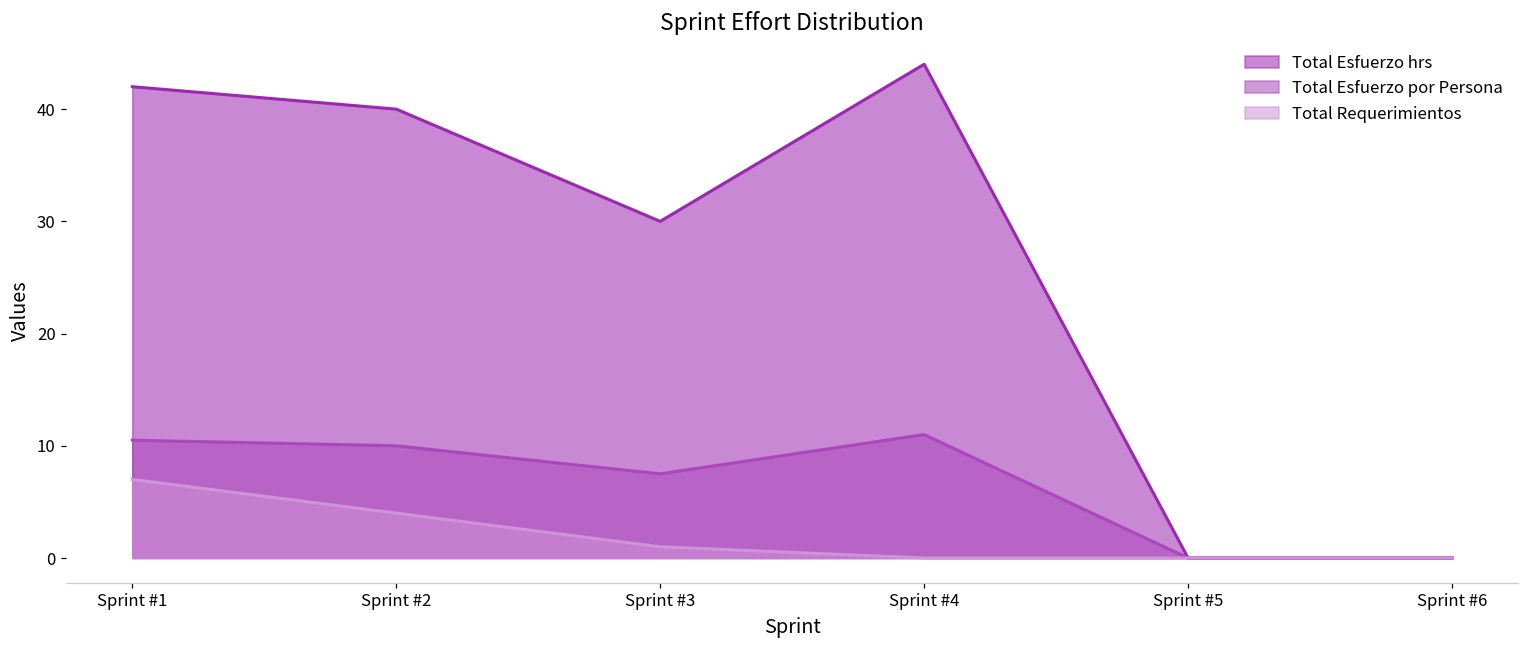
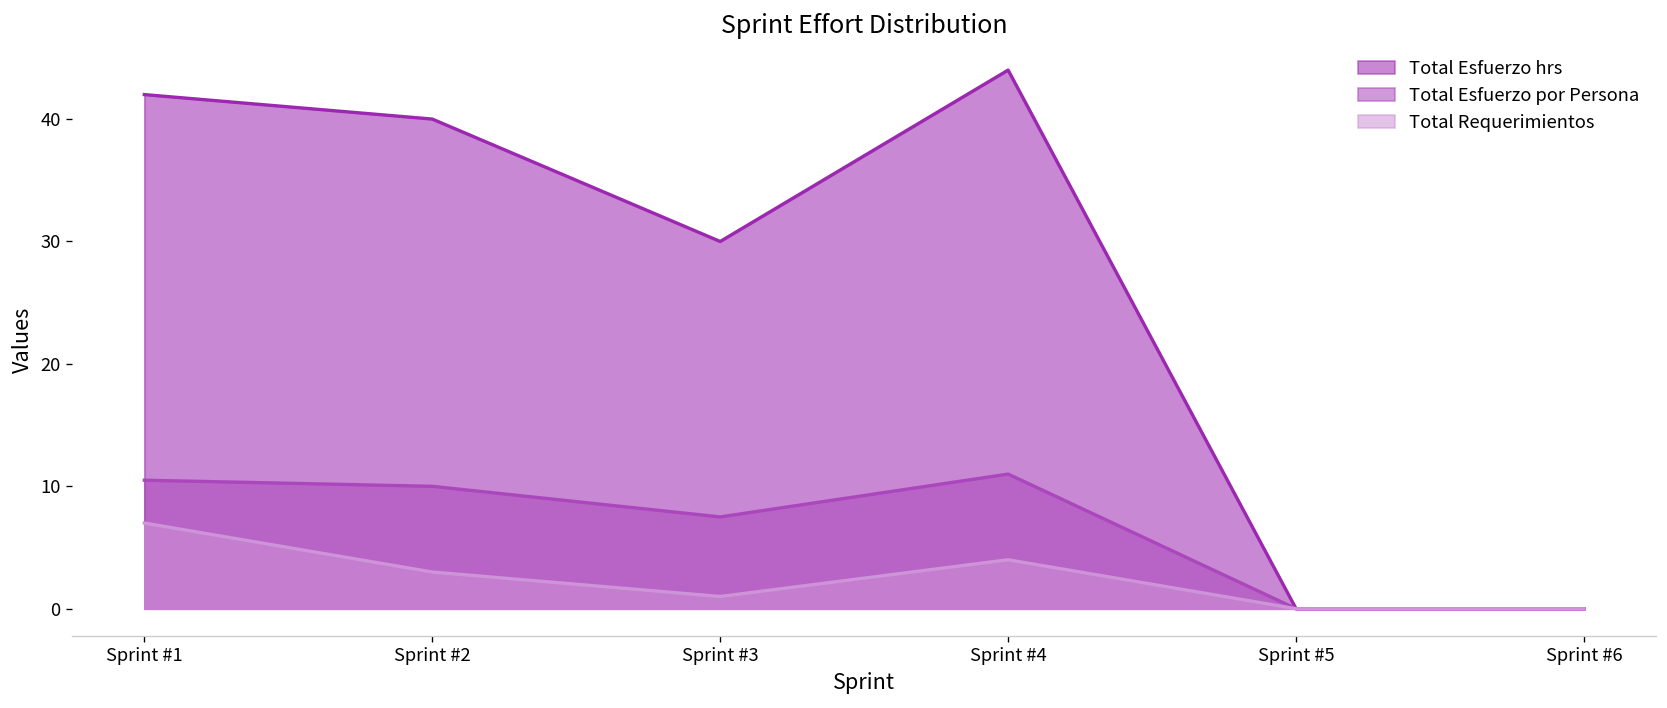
Total Requerimientos, Sprint #2: 4 -> 3
Total Requerimientos, Sprint #4: 0 -> 4
